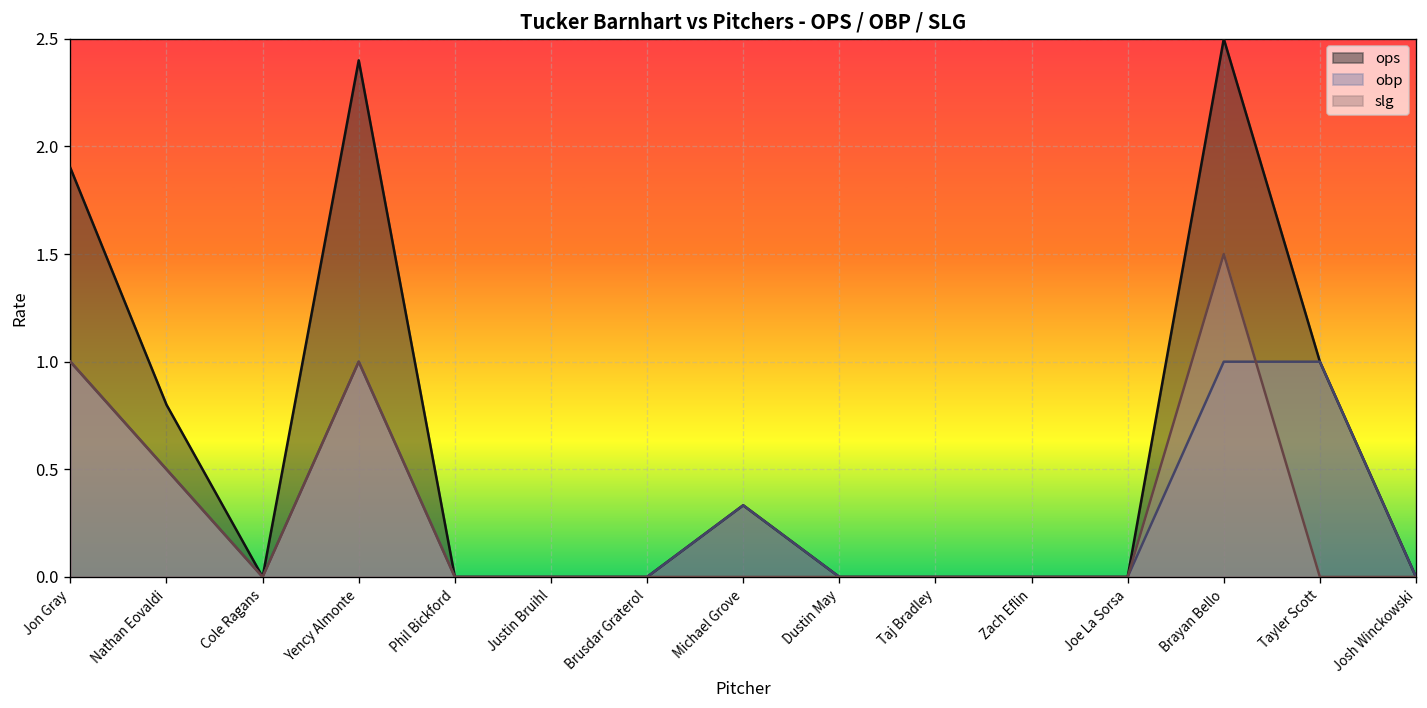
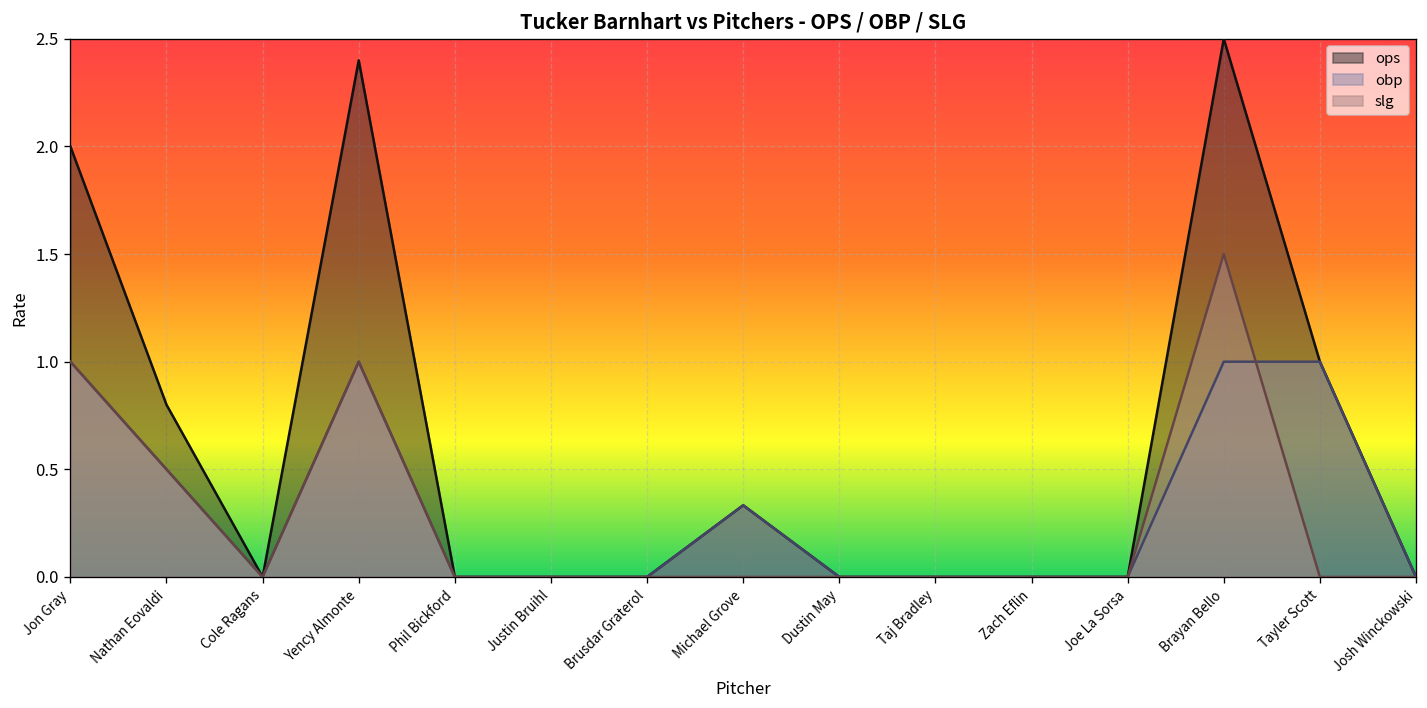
ops, Jon Gray: 1.9 -> 2.0
